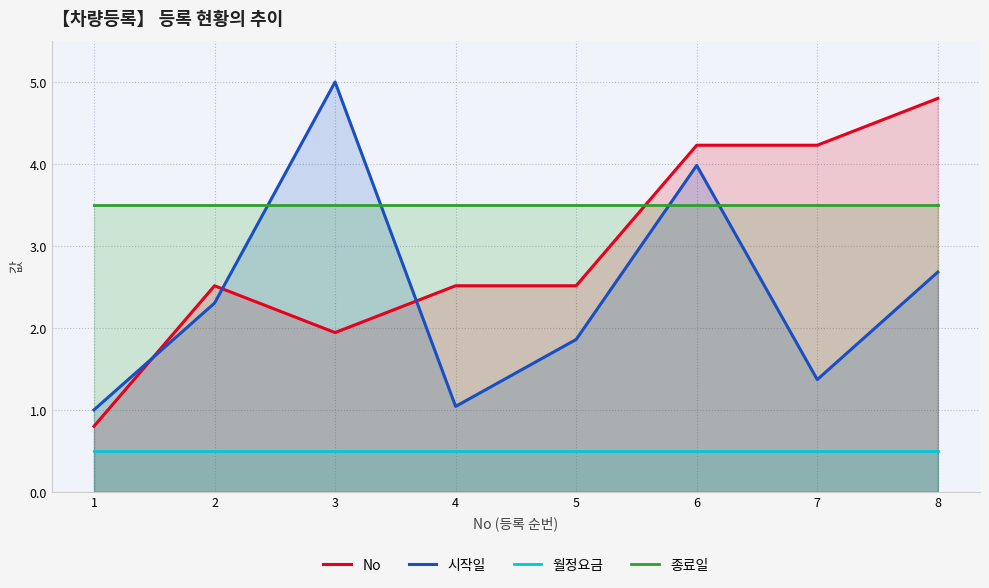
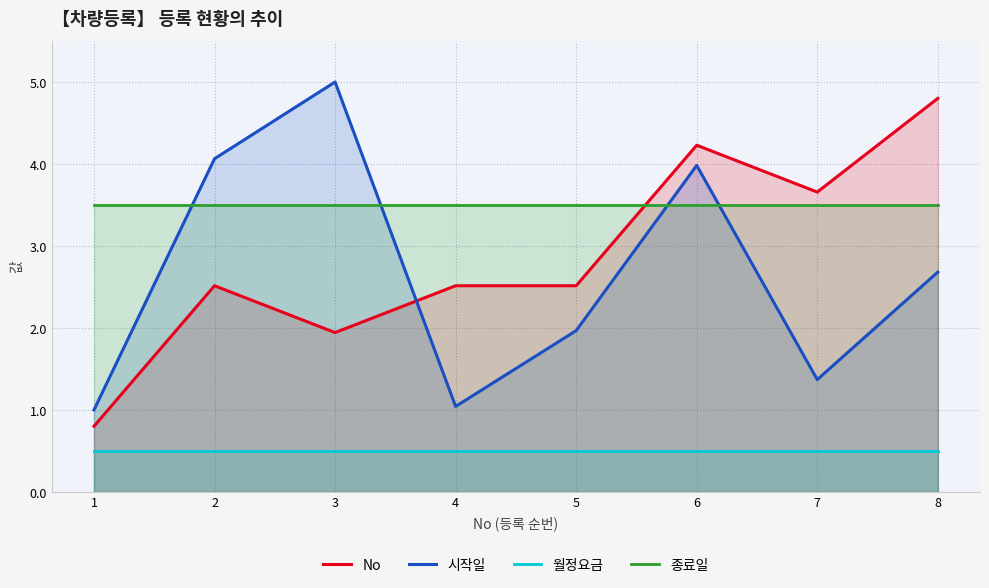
시작일, 2: 2.3 -> 4.1
시작일, 5: 1.9 -> 2.0
No, 7: 4.2 -> 3.7
